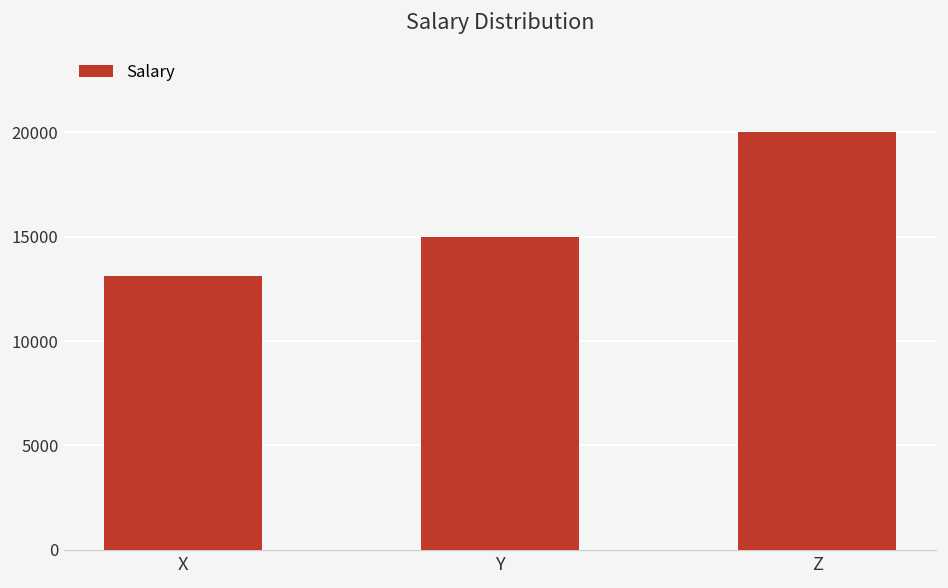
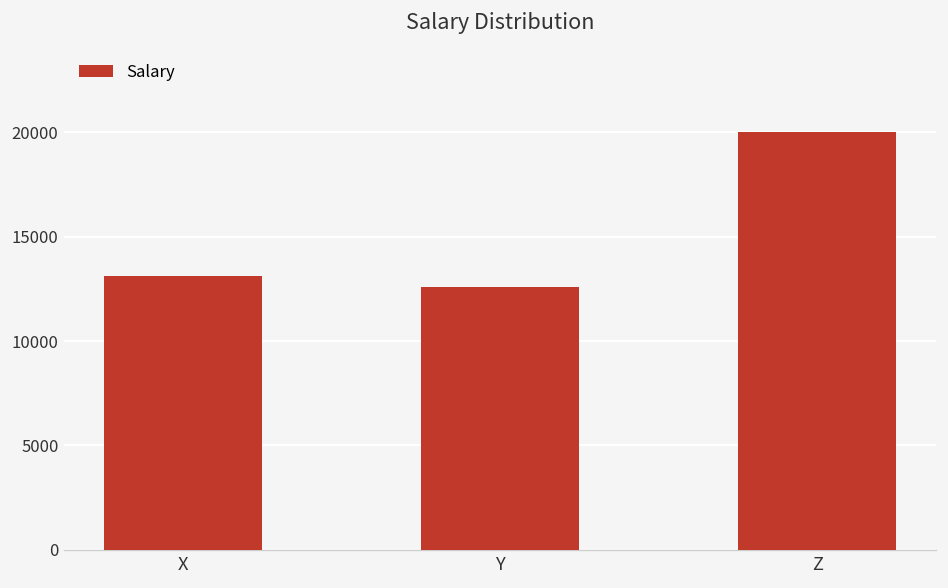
Y: 15000 -> 12600
